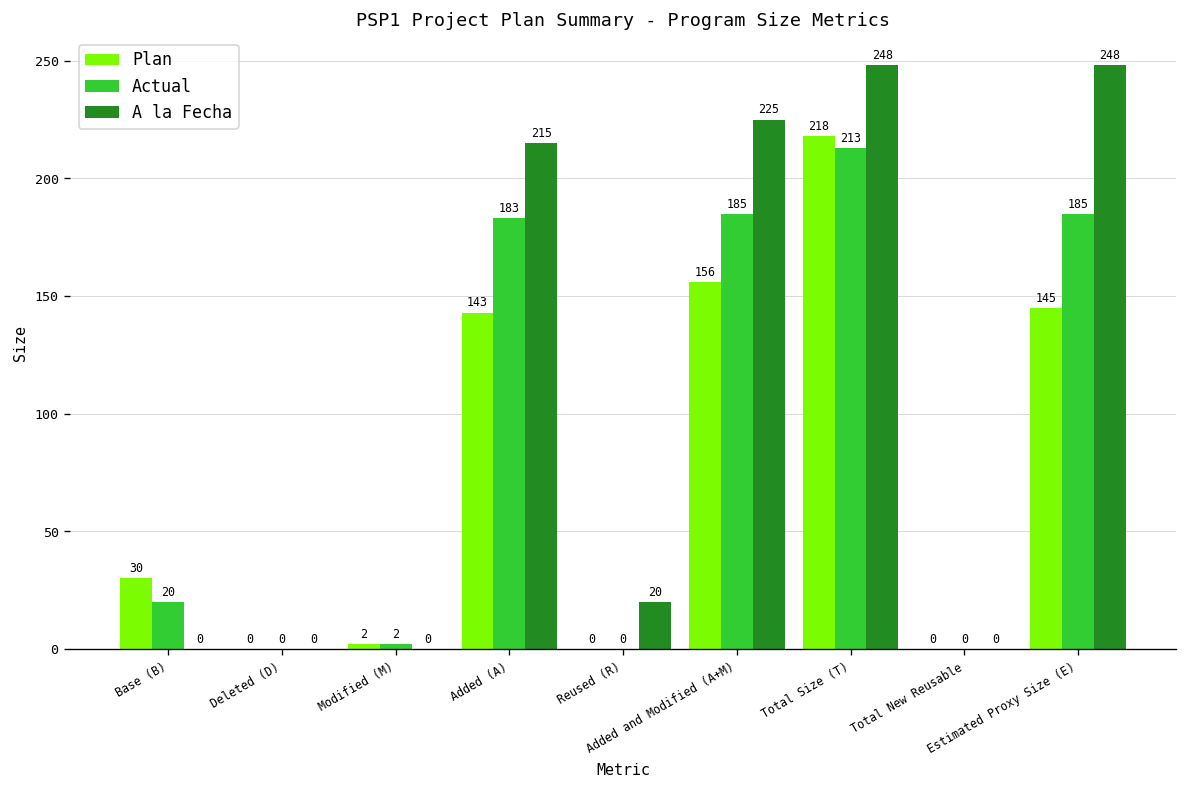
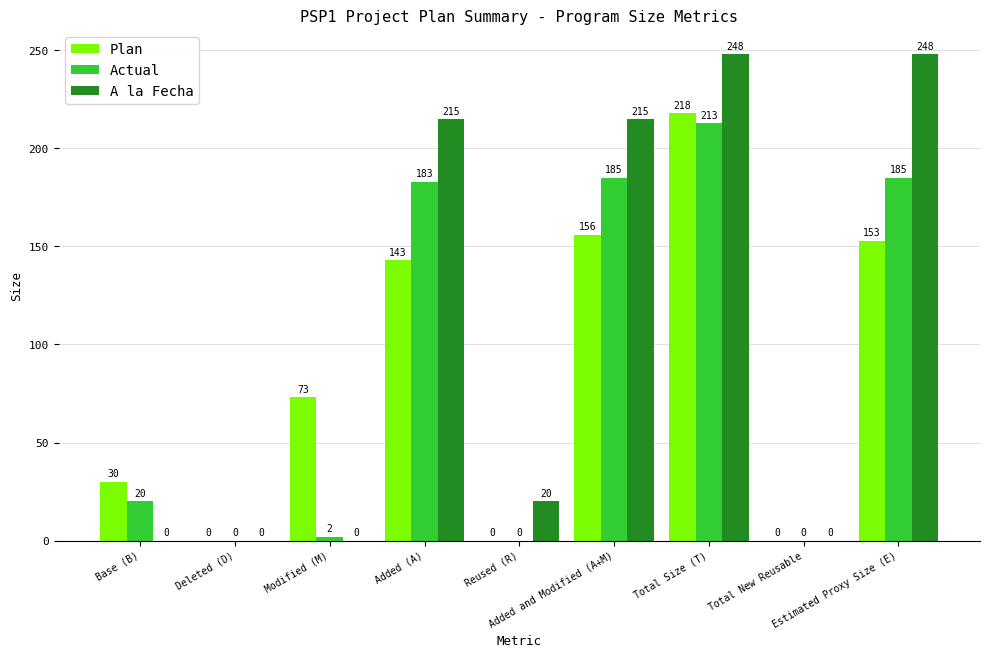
Plan, Modified (M): 2 -> 73
A la Fecha, Added and Modified (A+M): 225 -> 215
Plan, Estimated Proxy Size (E): 145 -> 153
